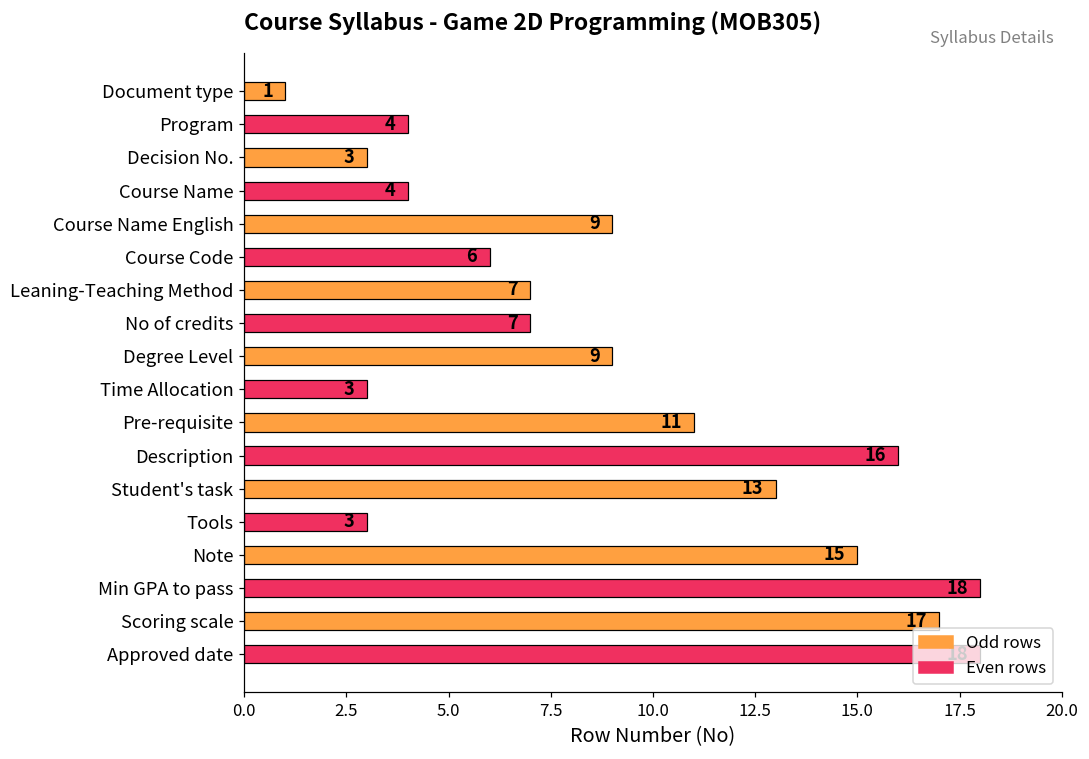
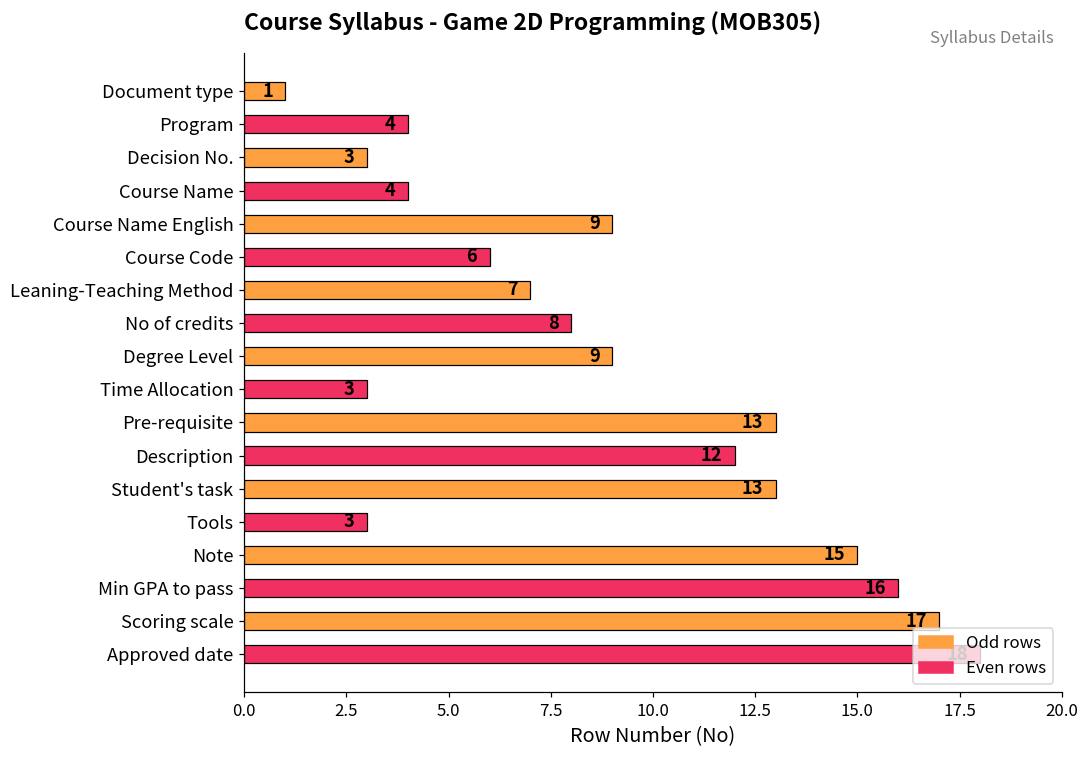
No of credits: 7 -> 8
Pre-requisite: 11 -> 13
Description: 16 -> 12
Min GPA to pass: 18 -> 16
